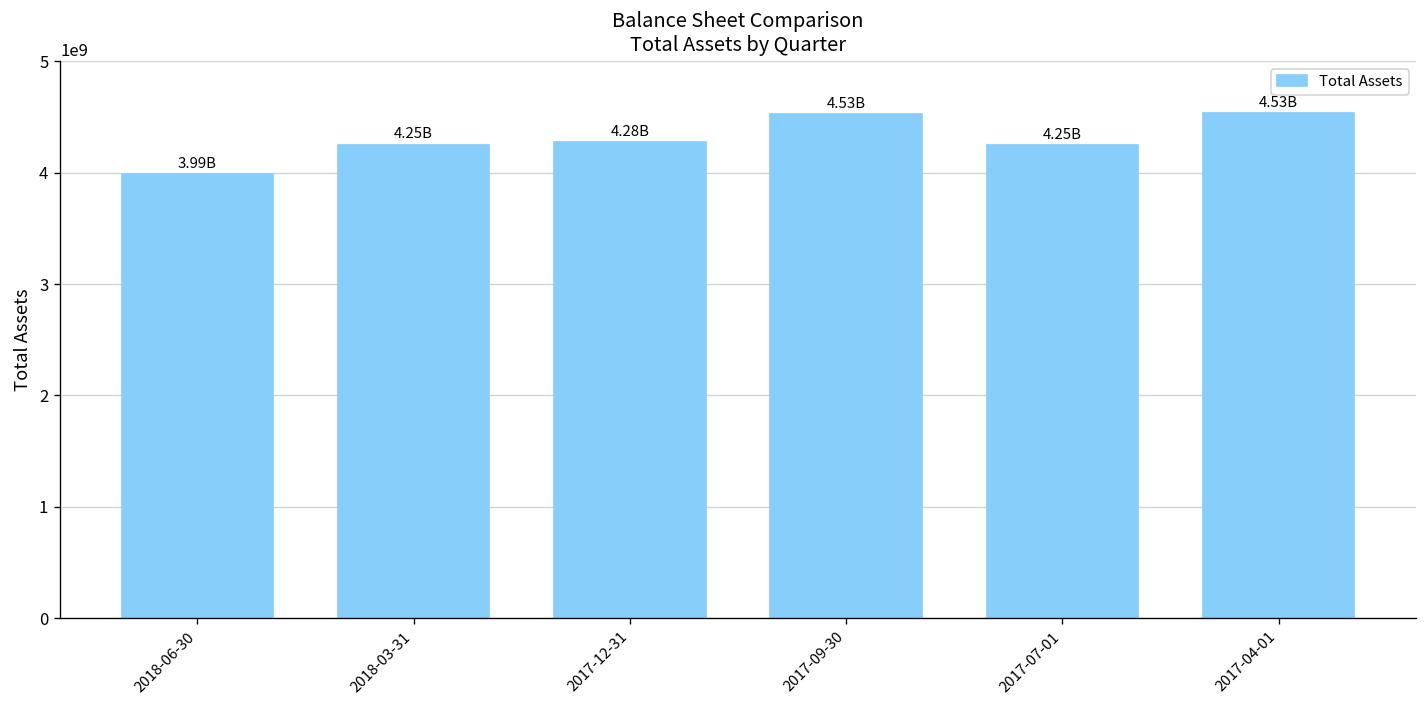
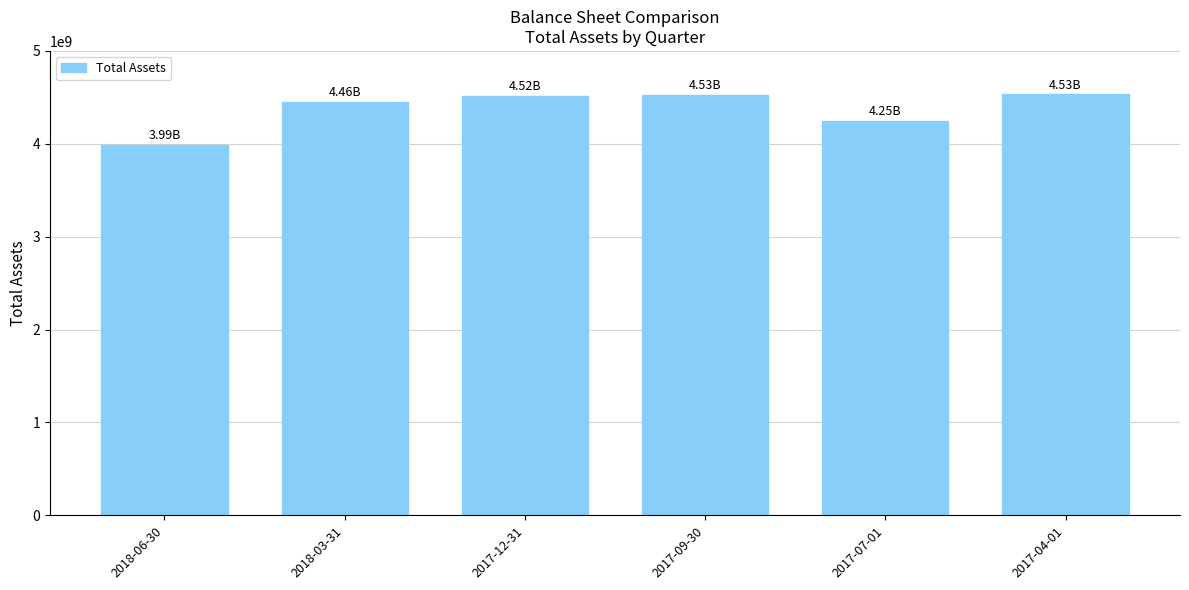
2018-03-31: 4.25B -> 4.46B
2017-12-31: 4.28B -> 4.52B
